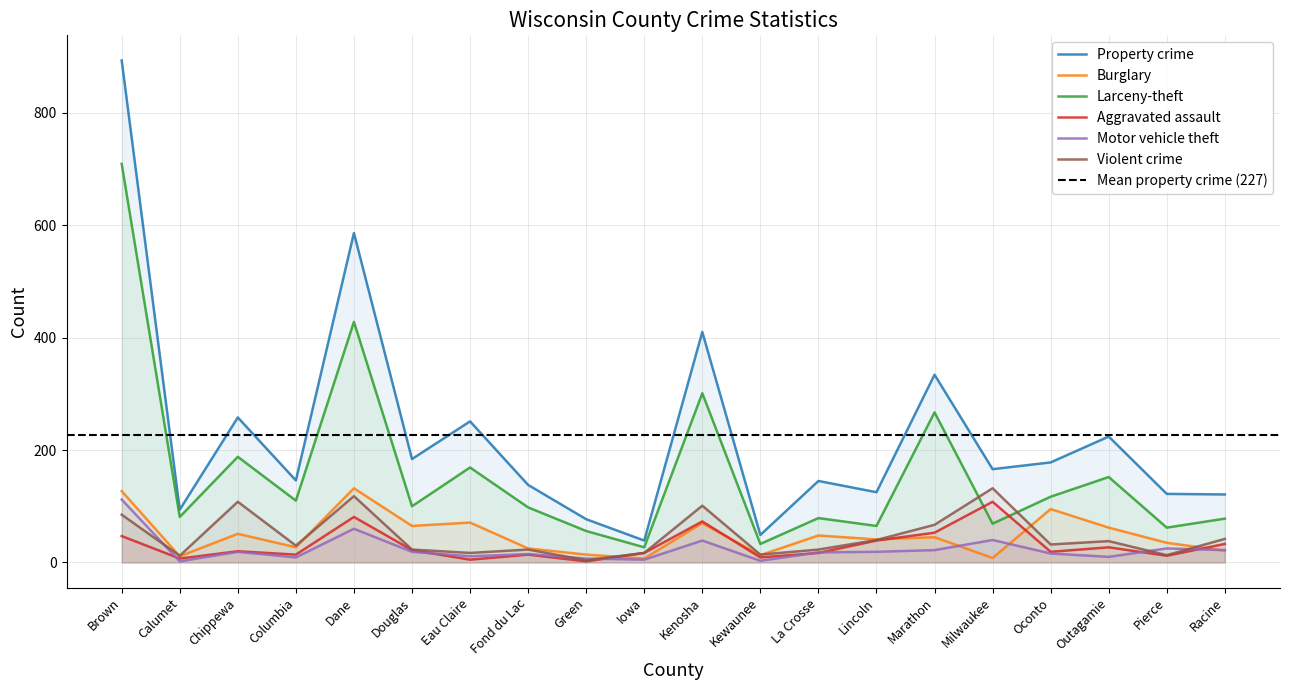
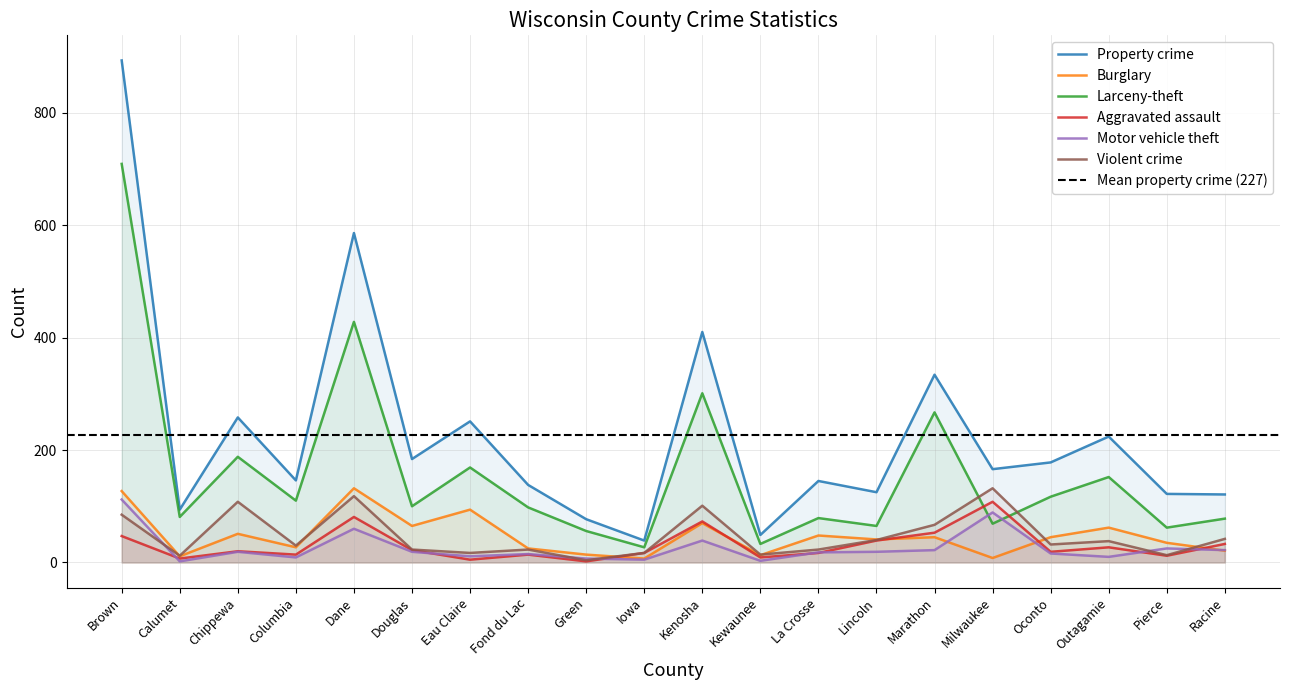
Burglary, Eau Claire: 70 -> 90
Motor vehicle theft, Milwaukee: 40 -> 90
Burglary, Oconto: 100 -> 50
